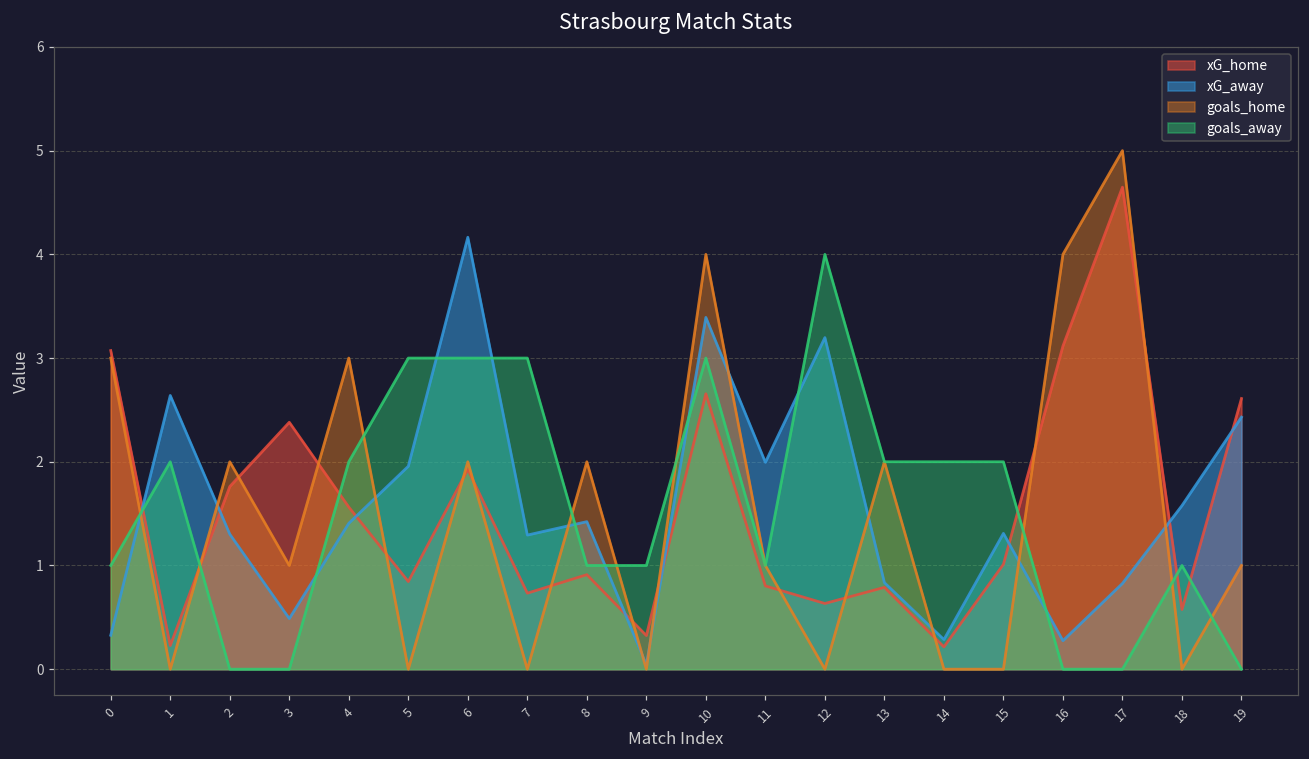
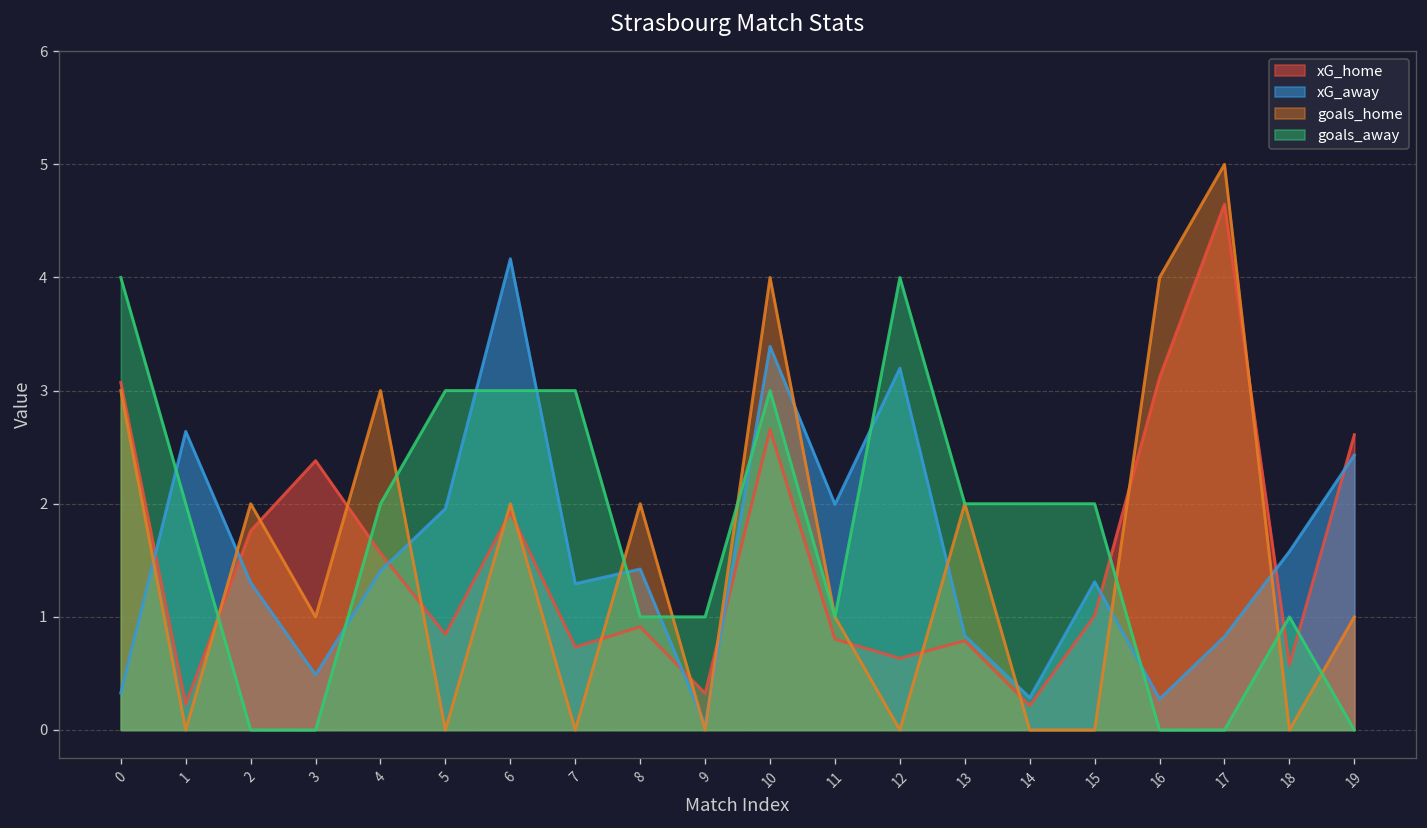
goals_away, 0: 1 -> 4
